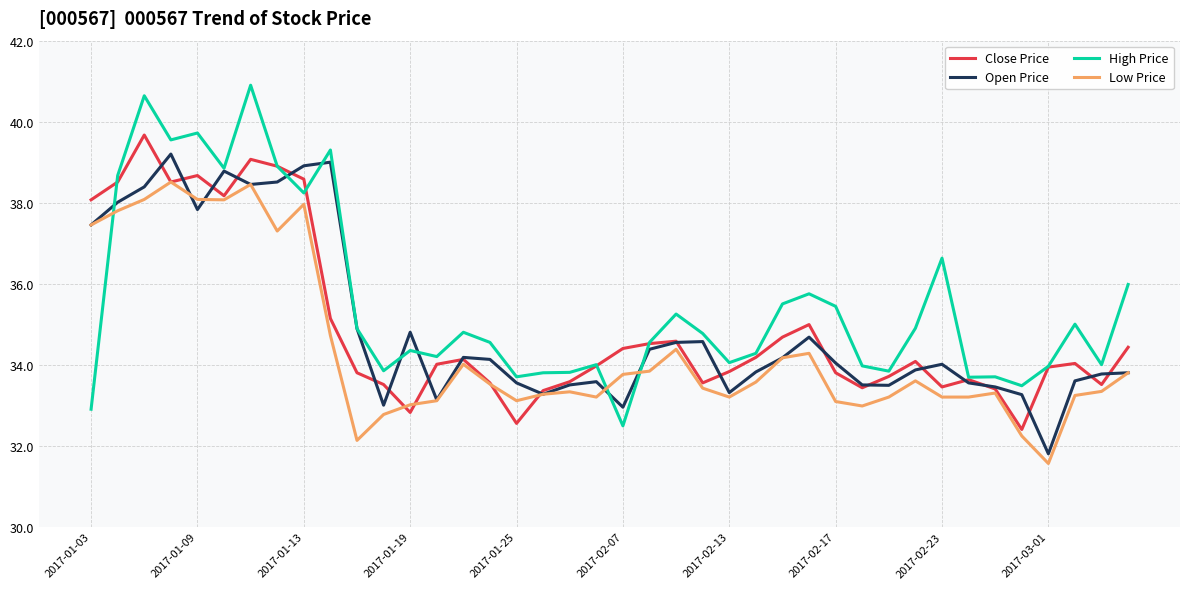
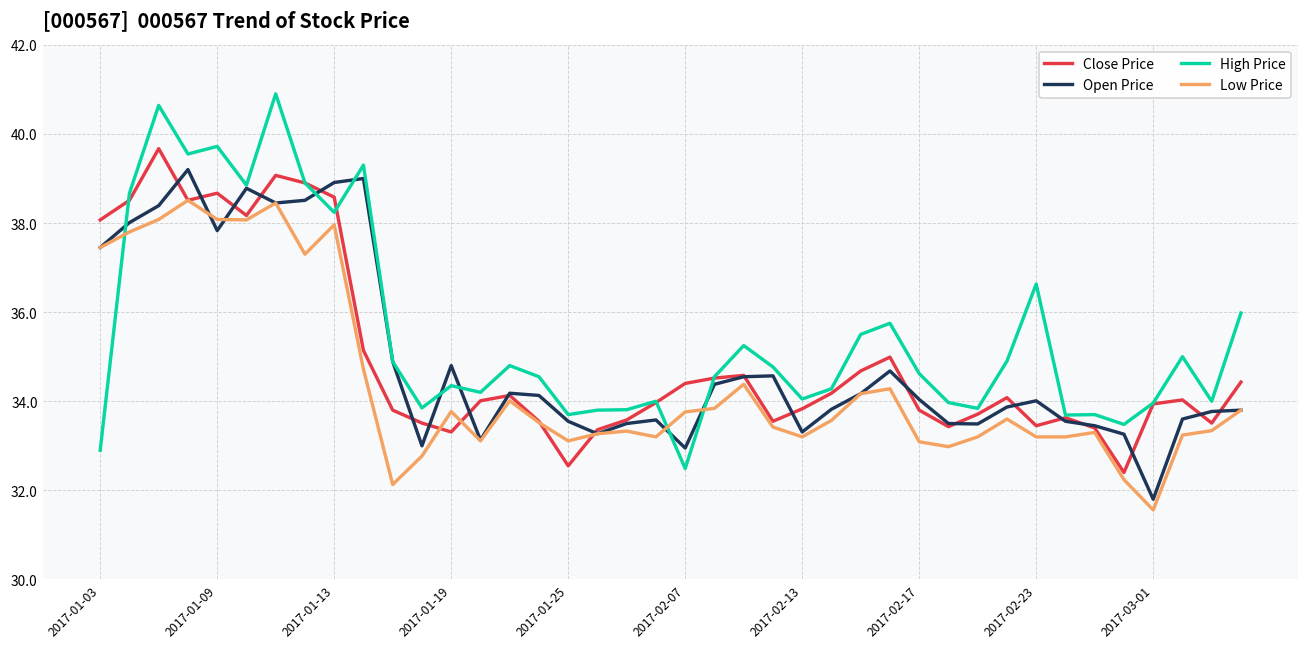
Close Price, 2017-01-19: 32.8 -> 33.3
Low Price, 2017-01-19: 33.0 -> 33.8
High Price, 2017-02-17: 35.4 -> 34.6
